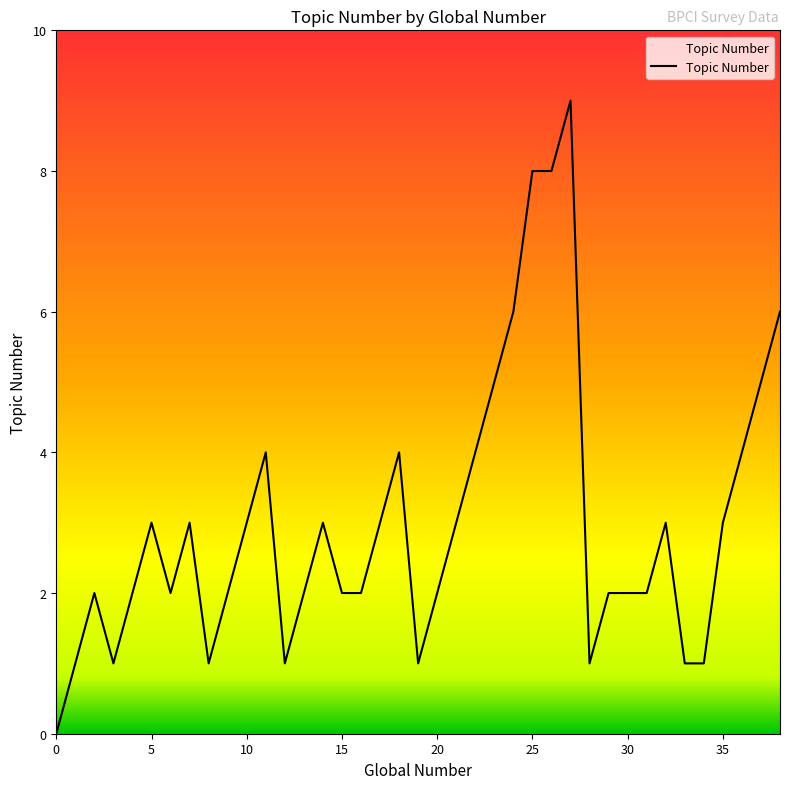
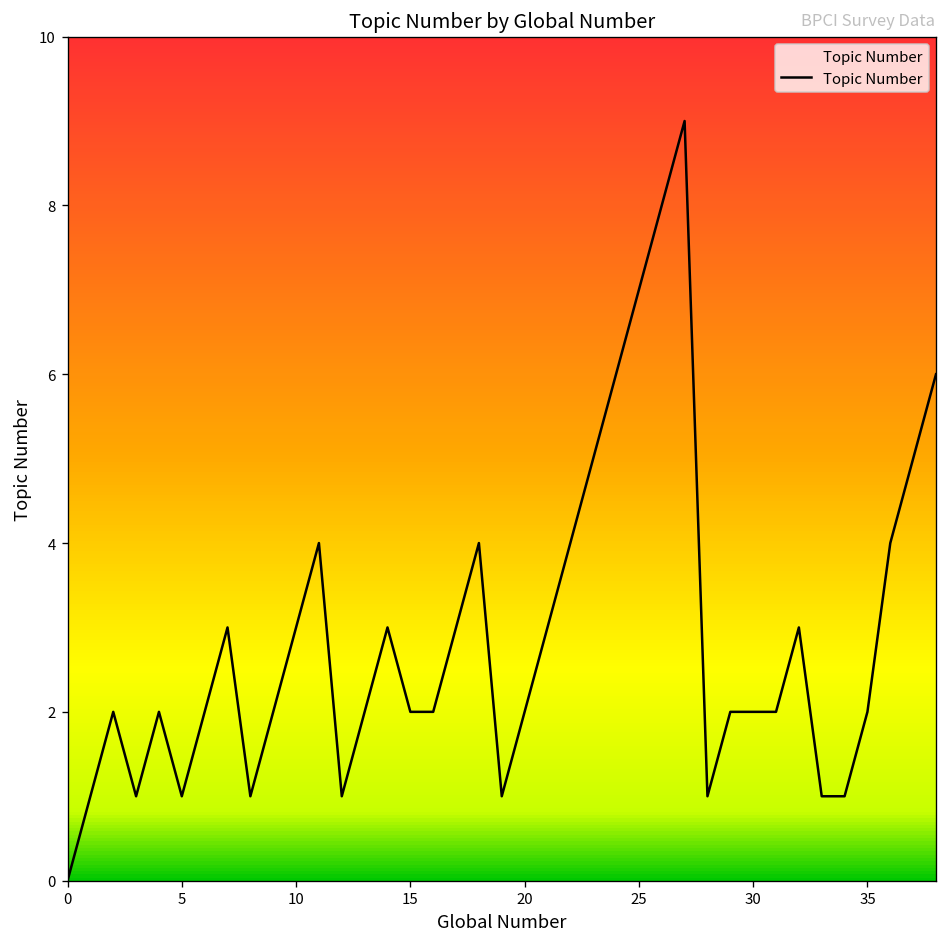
5: 3 -> 1
25: 8 -> 7
35: 3 -> 2
